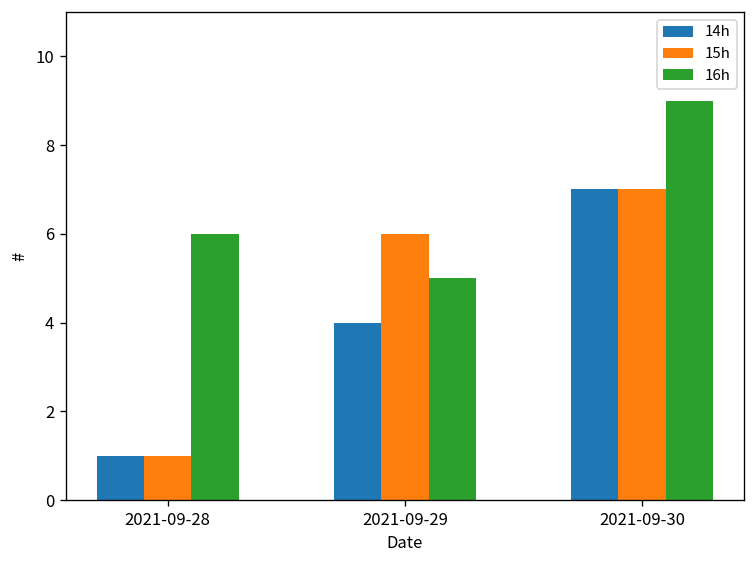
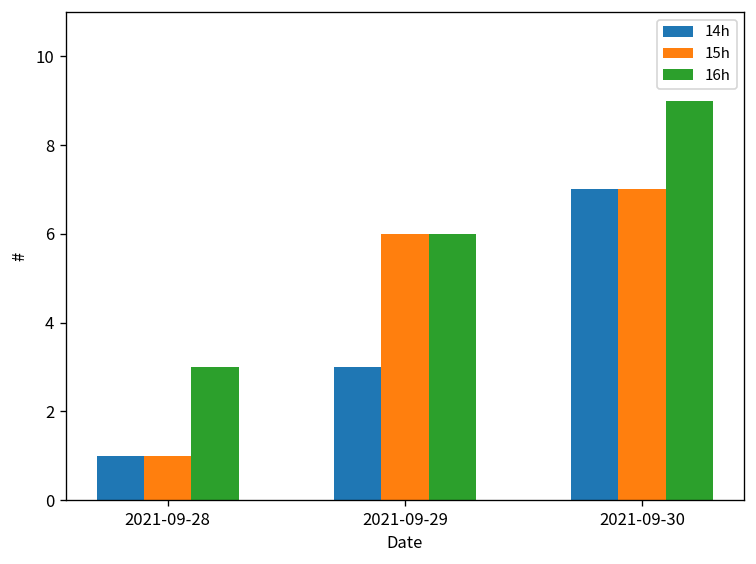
16h, 2021-09-28: 6 -> 3
14h, 2021-09-29: 4 -> 3
16h, 2021-09-29: 5 -> 6
